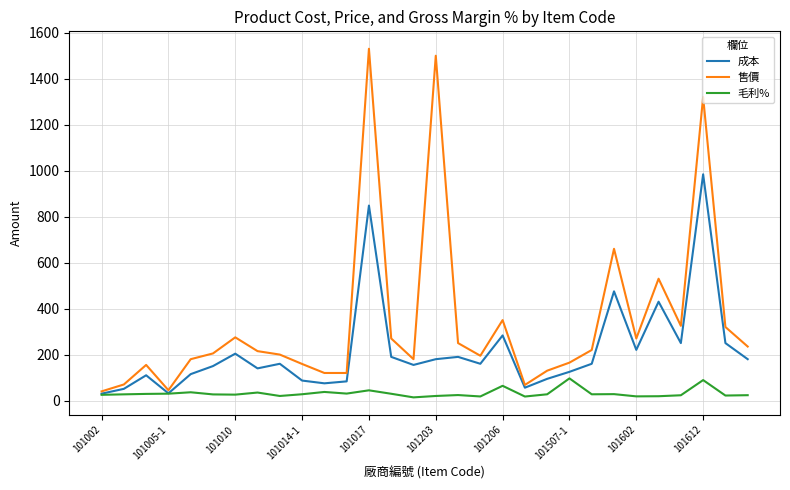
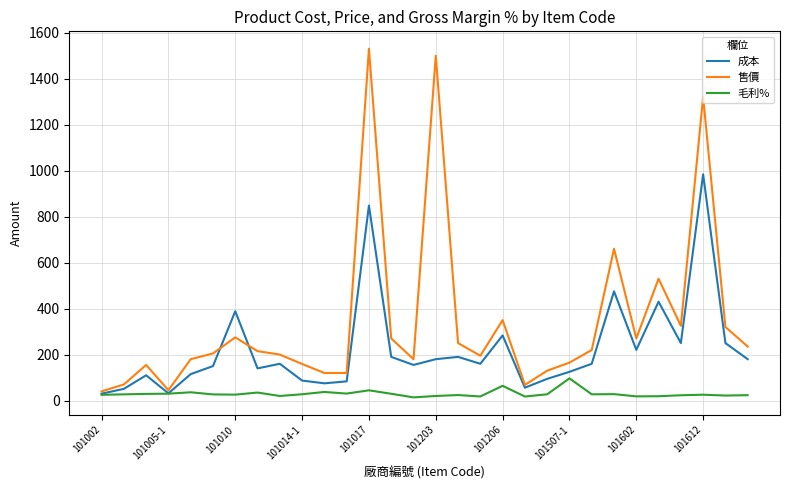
成本, 101010: 200 -> 390
毛利%, 101612: 90 -> 30
